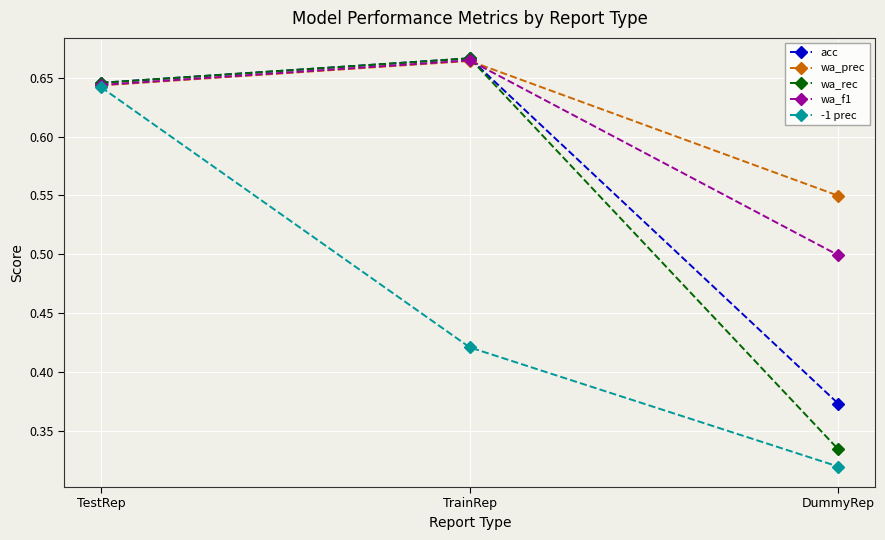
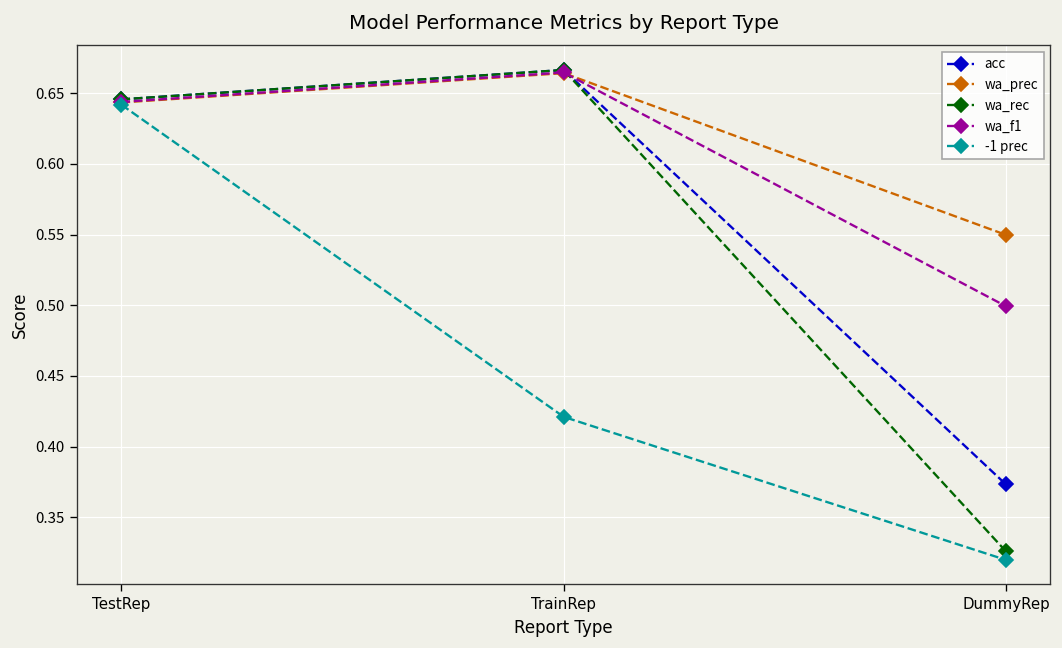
wa_rec, DummyRep: 0.334 -> 0.326
